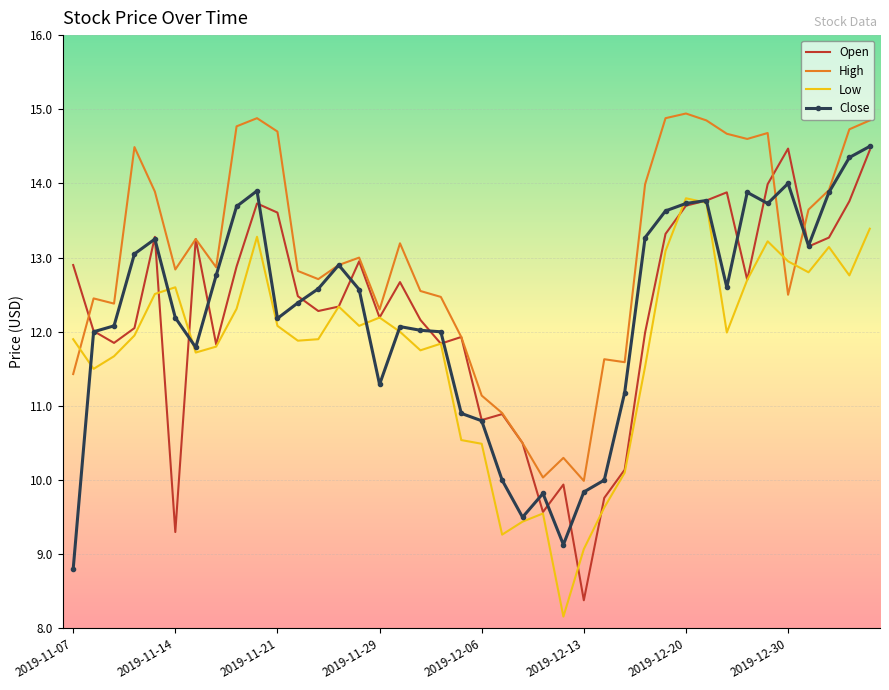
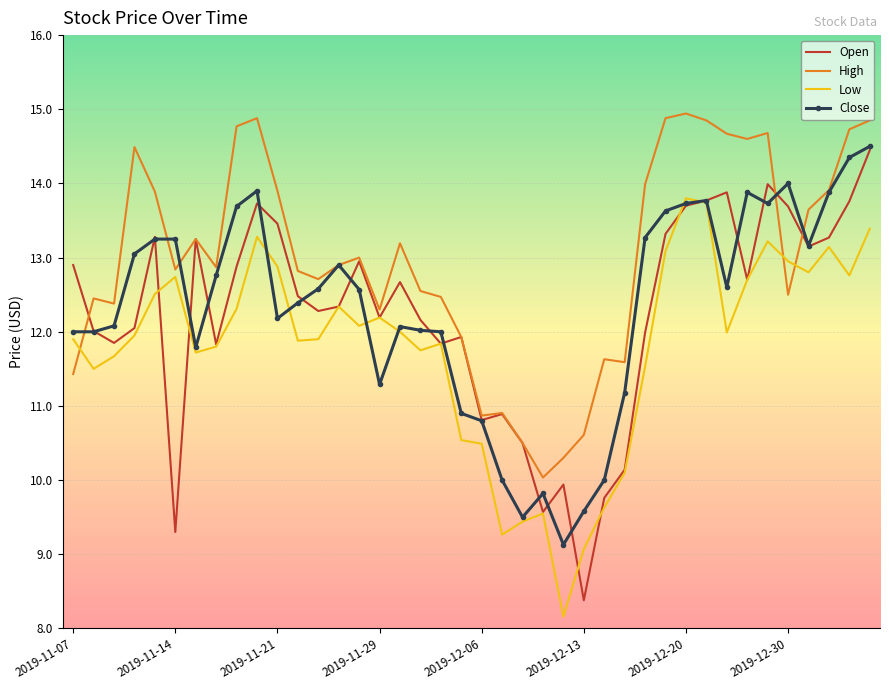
Close, 2019-11-07: 8.8 -> 12.0
Low, 2019-11-14: 12.6 -> 12.7
Close, 2019-11-14: 12.2 -> 13.3
Open, 2019-11-21: 13.6 -> 13.5
High, 2019-11-21: 14.7 -> 13.9
Low, 2019-11-21: 12.1 -> 12.9
High, 2019-12-06: 11.1 -> 10.9
High, 2019-12-13: 10.0 -> 10.6
Close, 2019-12-13: 9.8 -> 9.6
Open, 2019-12-30: 14.5 -> 13.7
